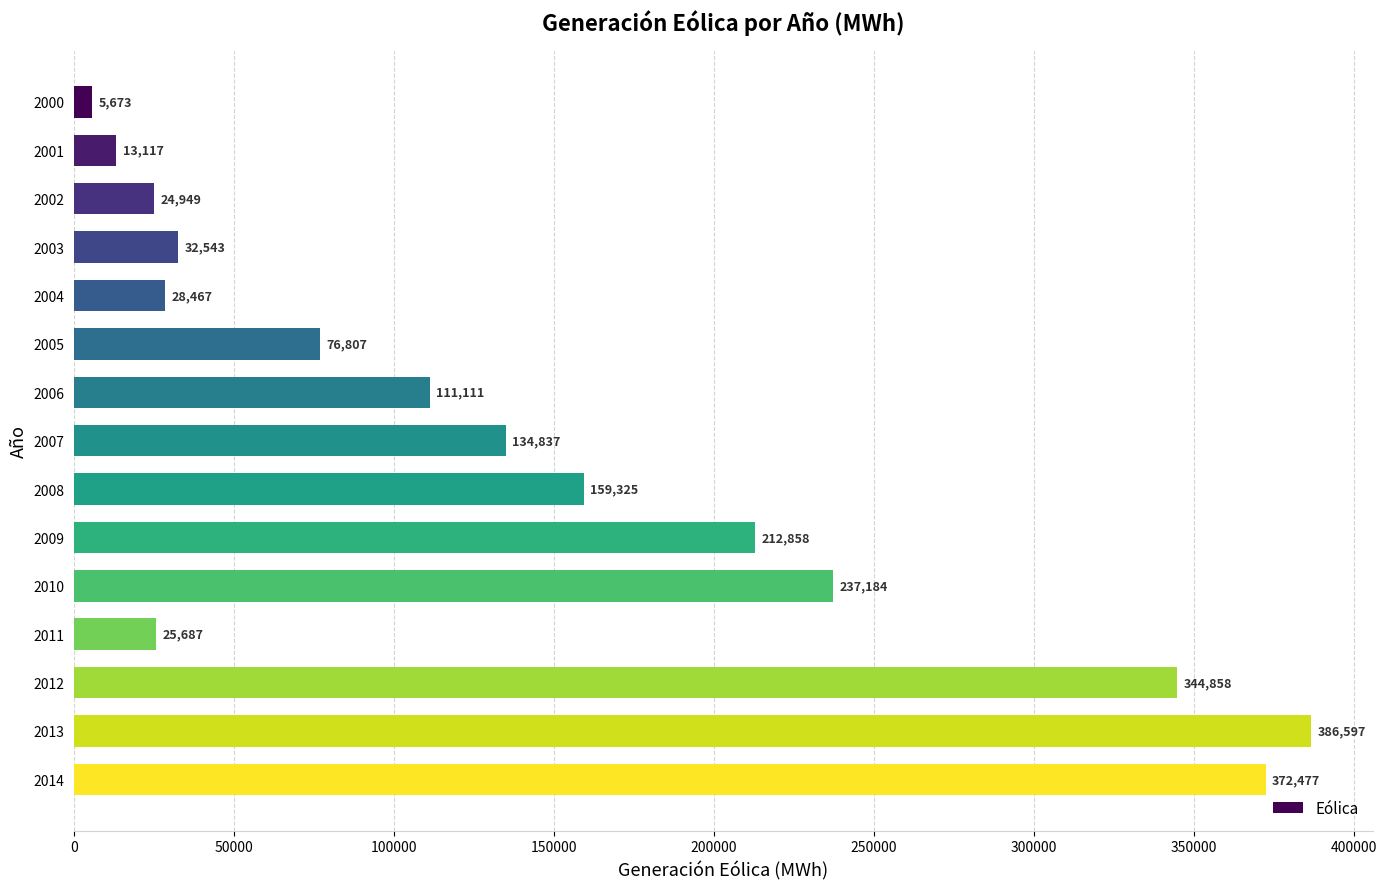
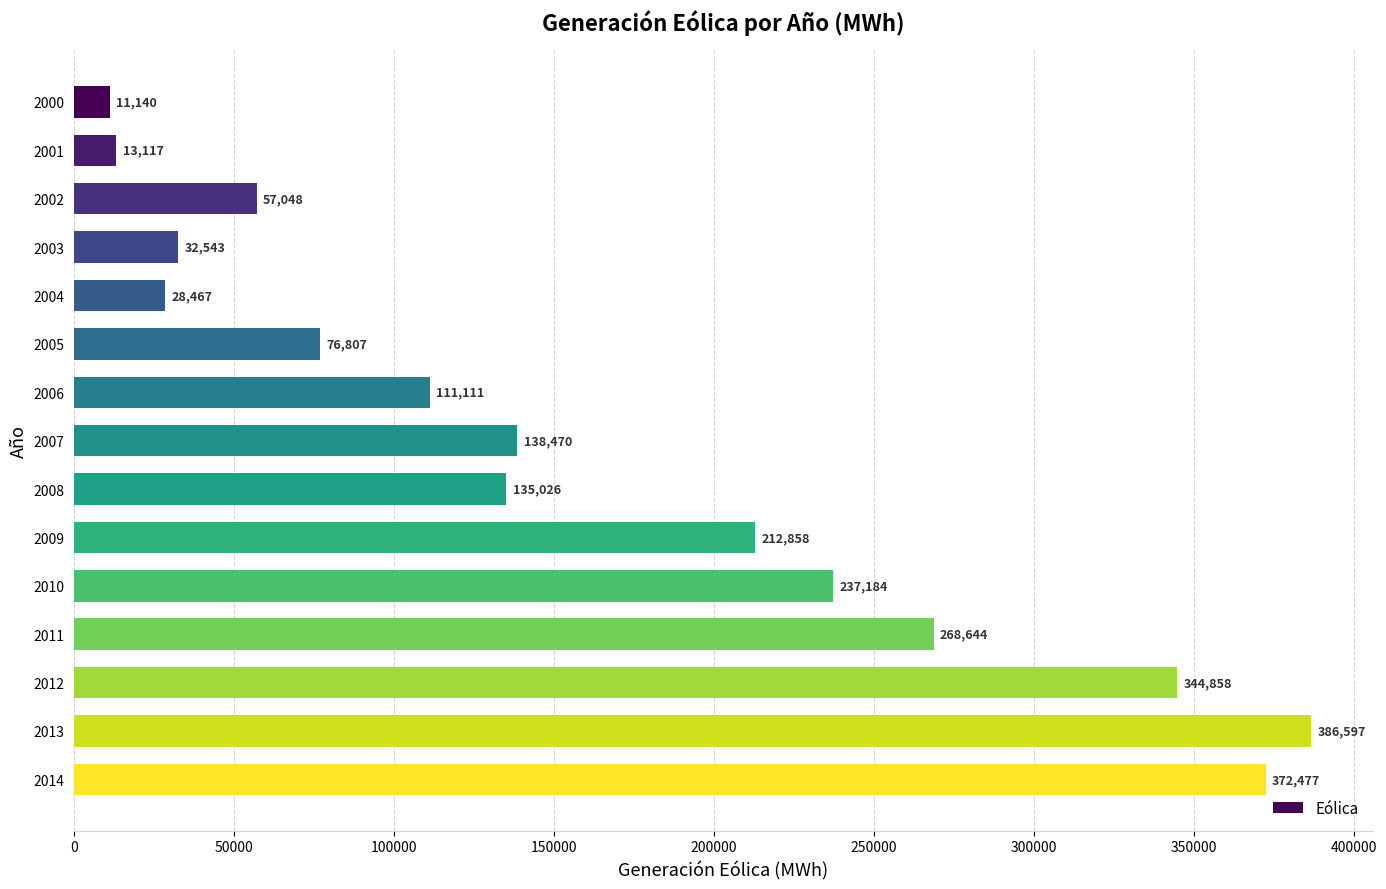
2000: 5,673 -> 11,140
2002: 24,949 -> 57,048
2007: 134,837 -> 138,470
2008: 159,325 -> 135,026
2011: 25,687 -> 268,644
